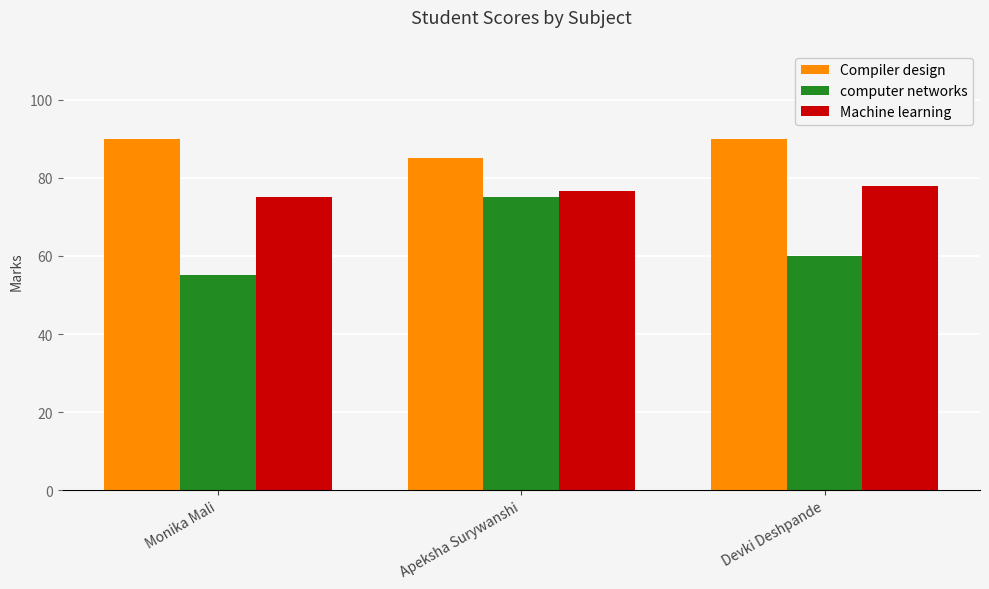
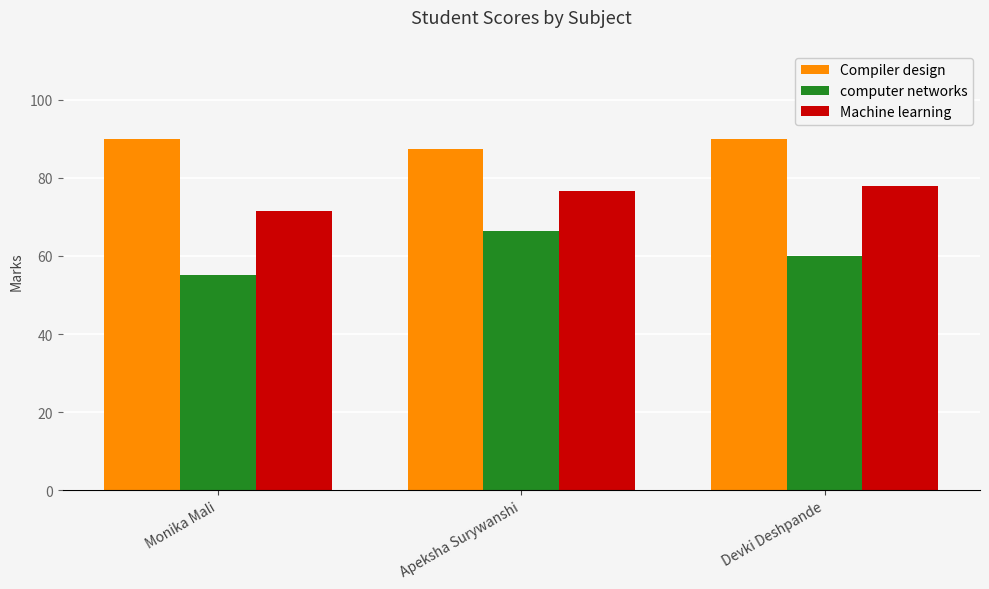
Machine learning, Monika Mali: 75 -> 71
Compiler design, Apeksha Surywanshi: 85 -> 87
computer networks, Apeksha Surywanshi: 75 -> 66
